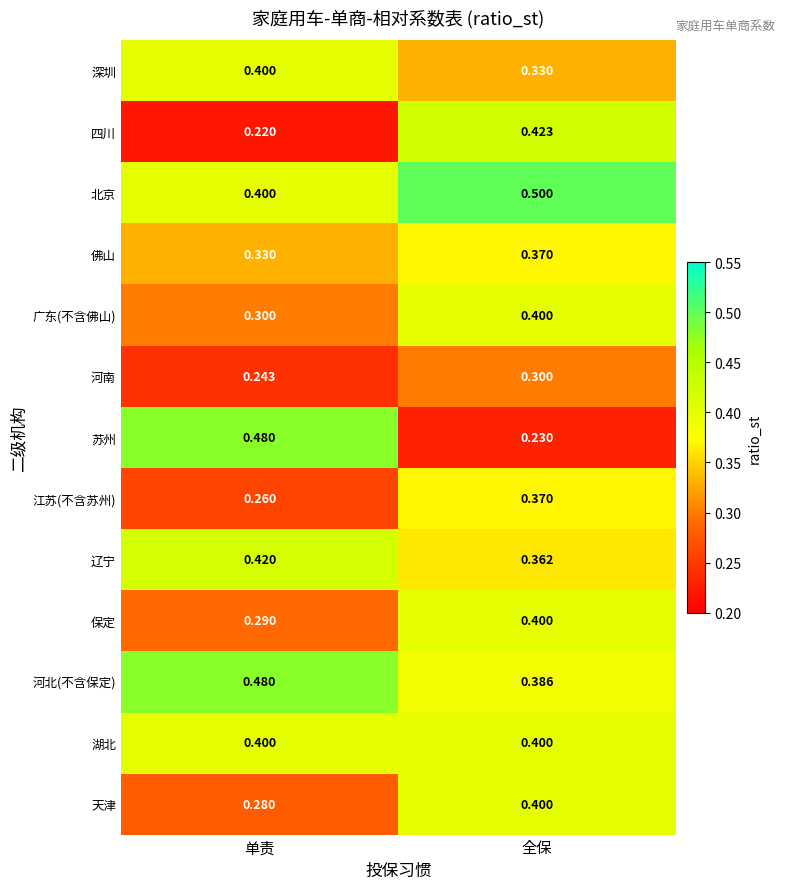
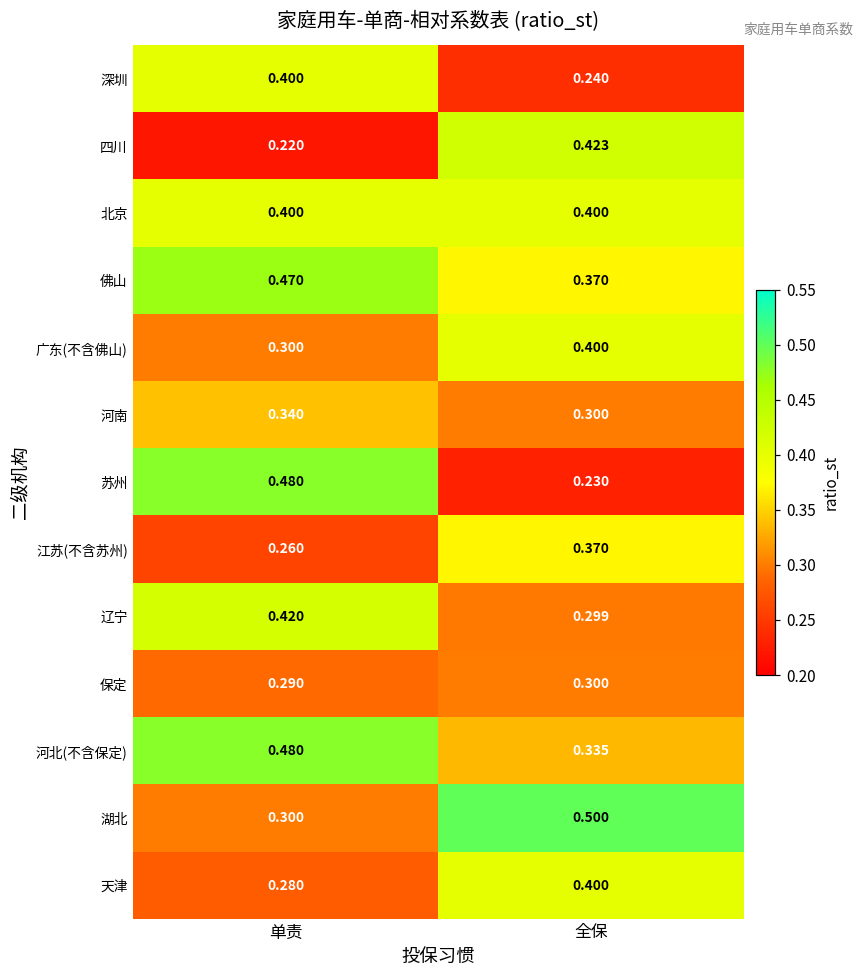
深圳, 全保: 0.330 -> 0.240
北京, 全保: 0.500 -> 0.400
佛山, 单责: 0.330 -> 0.470
河南, 单责: 0.243 -> 0.340
辽宁, 全保: 0.362 -> 0.299
保定, 全保: 0.400 -> 0.300
河北(不含保定), 全保: 0.386 -> 0.335
湖北, 单责: 0.400 -> 0.300
湖北, 全保: 0.400 -> 0.500
